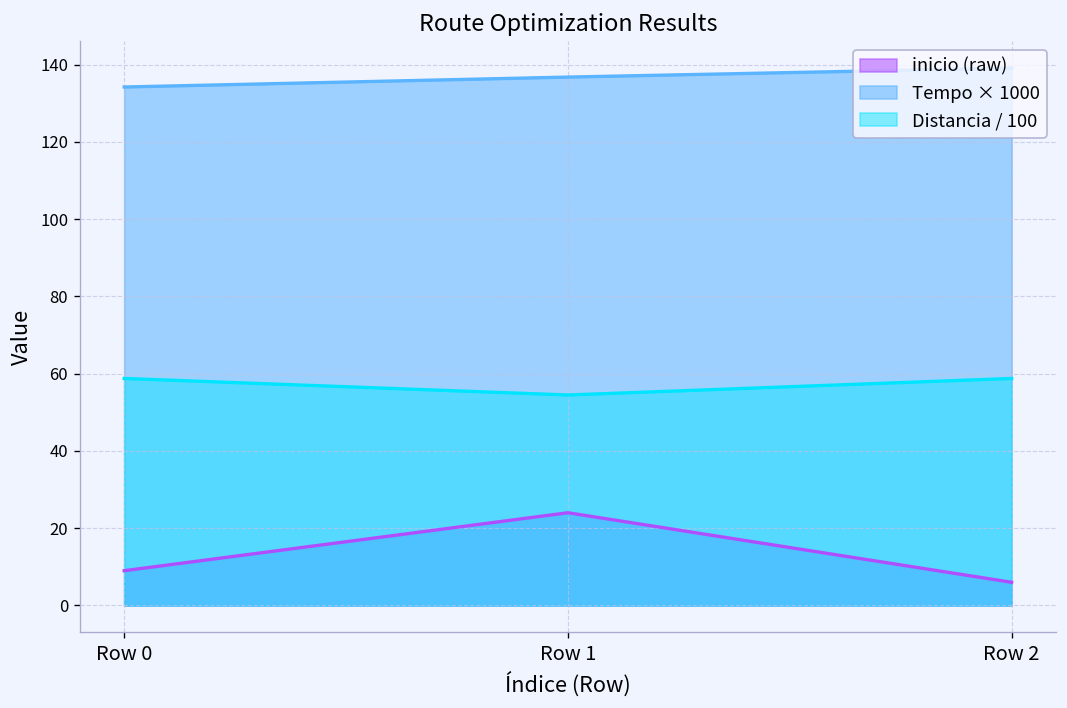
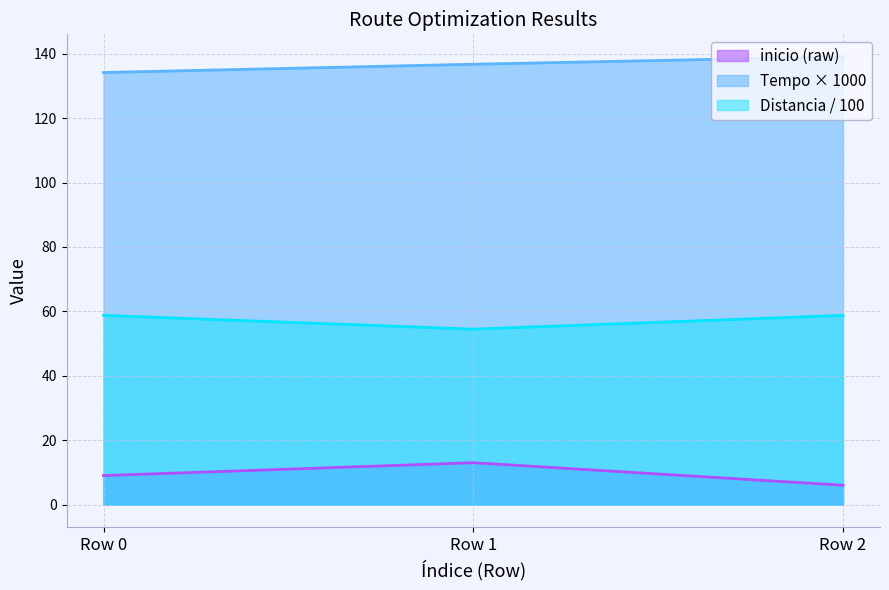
inicio (raw), Row 1: 24 -> 13
